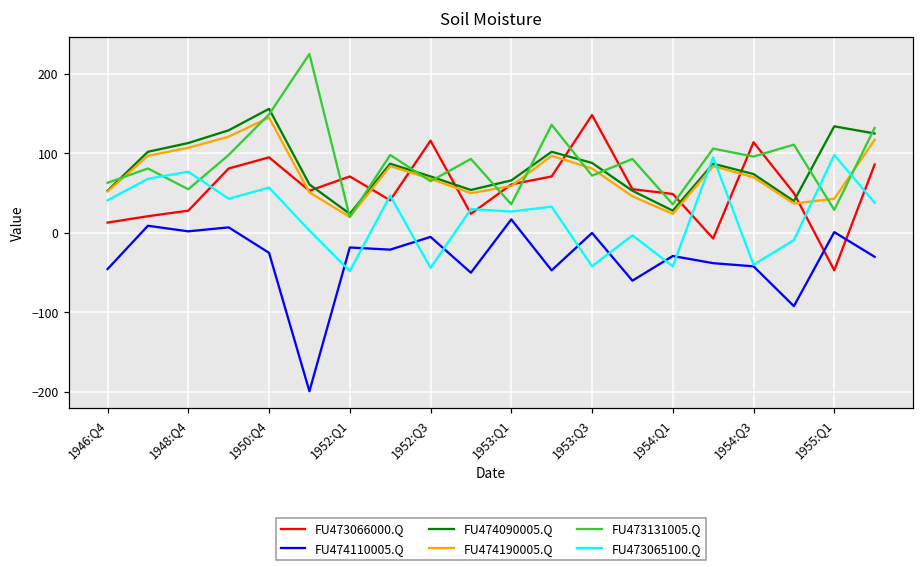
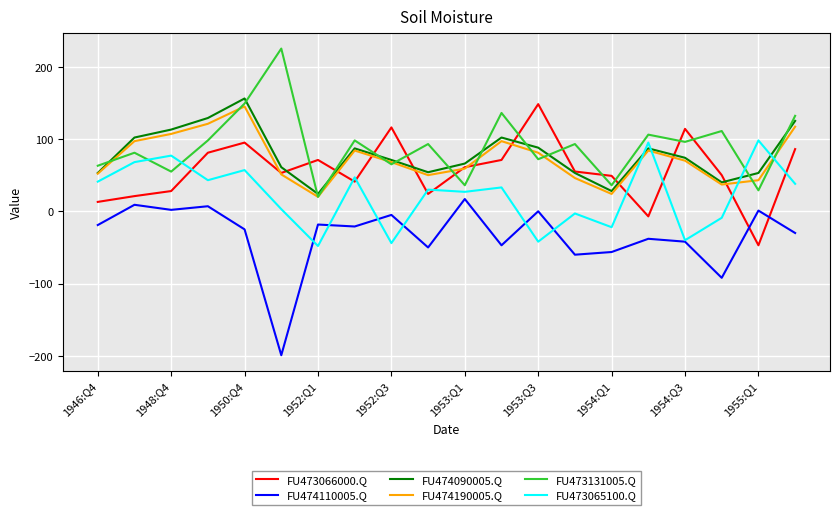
FU474110005.Q, 1946:Q4: -50 -> -20
FU474110005.Q, 1954:Q1: -30 -> -60
FU473065100.Q, 1954:Q1: -40 -> -20
FU474090005.Q, 1955:Q1: 130 -> 50
